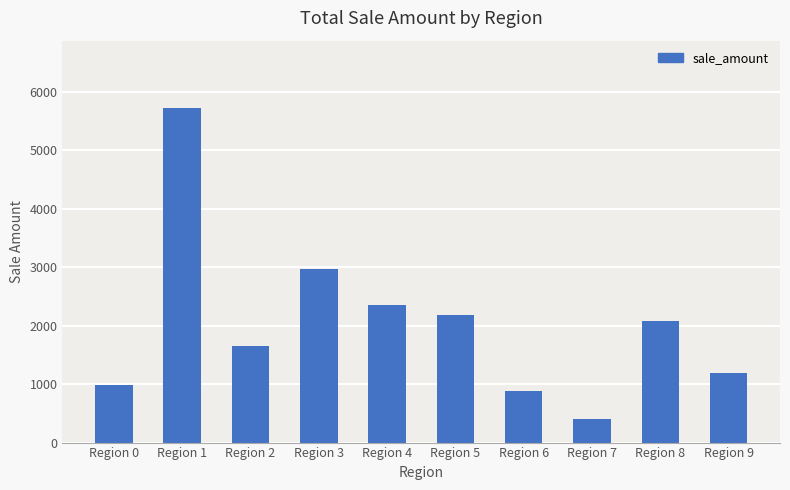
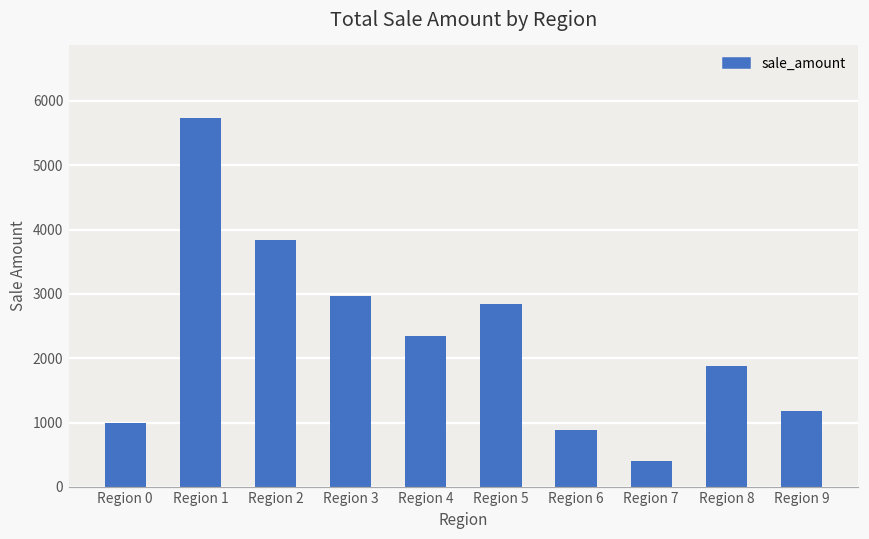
Region 2: 1600 -> 3800
Region 5: 2200 -> 2900
Region 8: 2100 -> 1900
